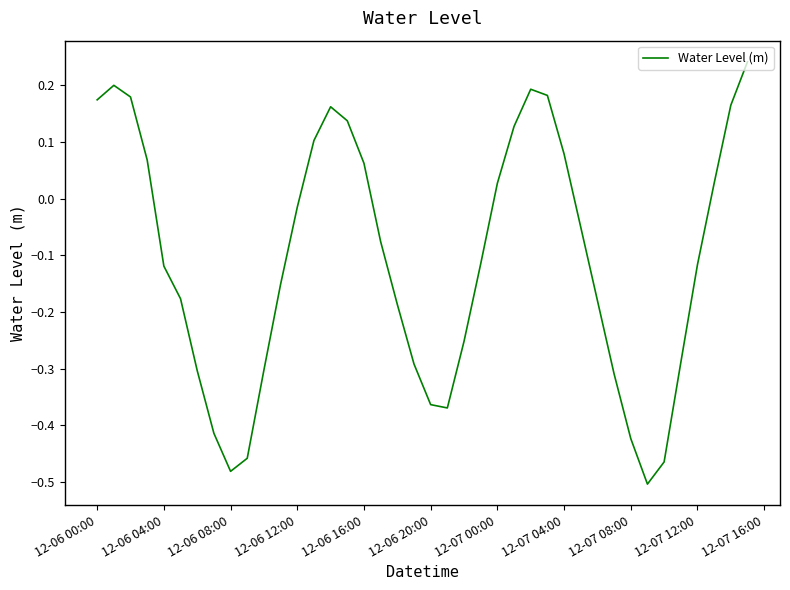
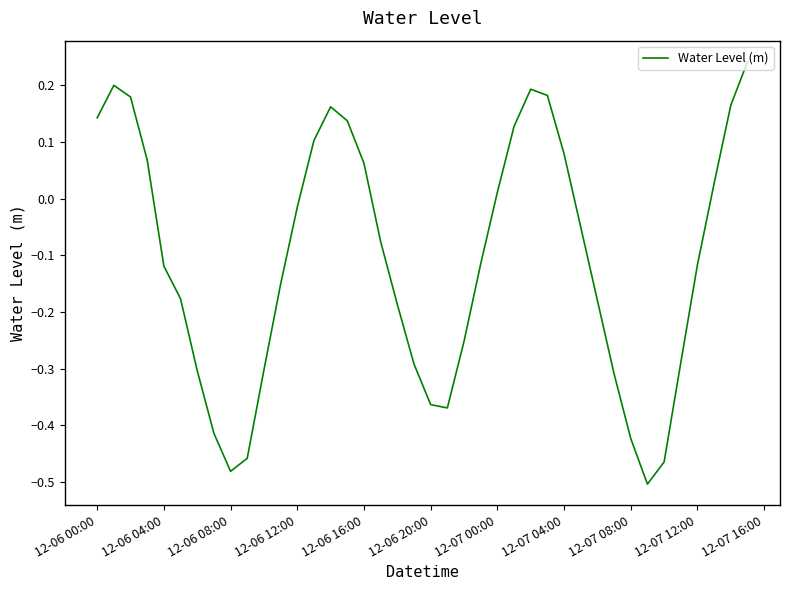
12-06 00:00: 0.17 -> 0.14
12-07 00:00: 0.03 -> 0.01
